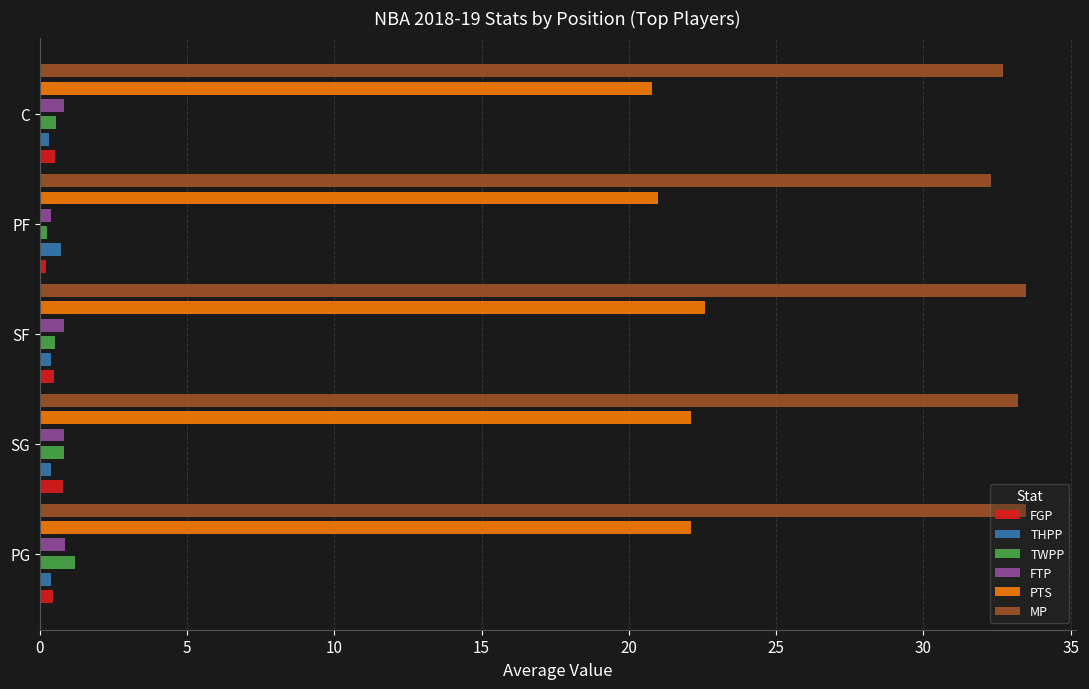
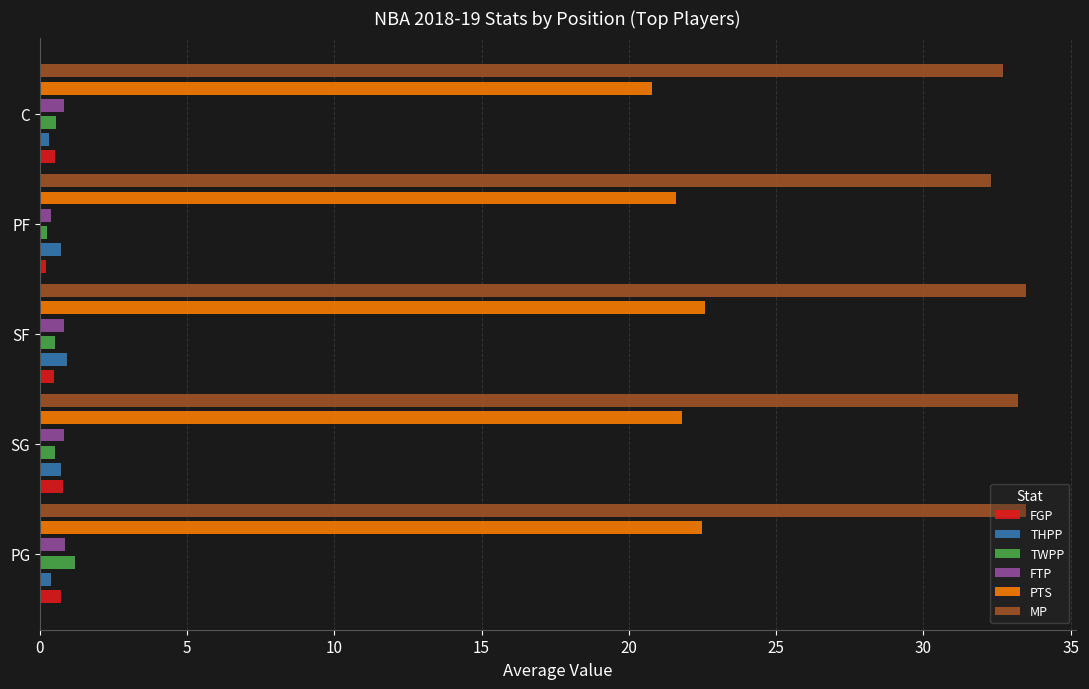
PTS, PF: 21.0 -> 21.6
THPP, SF: 0.4 -> 0.9
PTS, SG: 22.1 -> 21.8
TWPP, SG: 0.8 -> 0.5
THPP, SG: 0.4 -> 0.7
PTS, PG: 22.1 -> 22.5
FGP, PG: 0.4 -> 0.7
